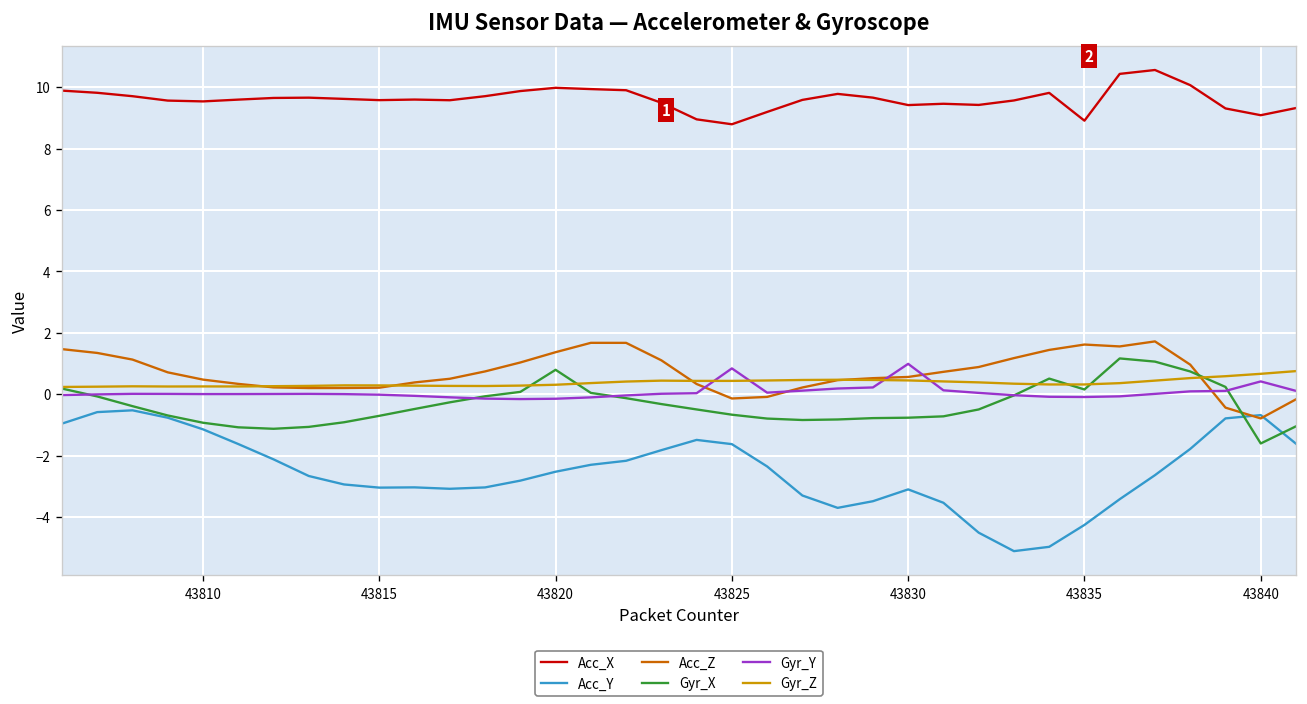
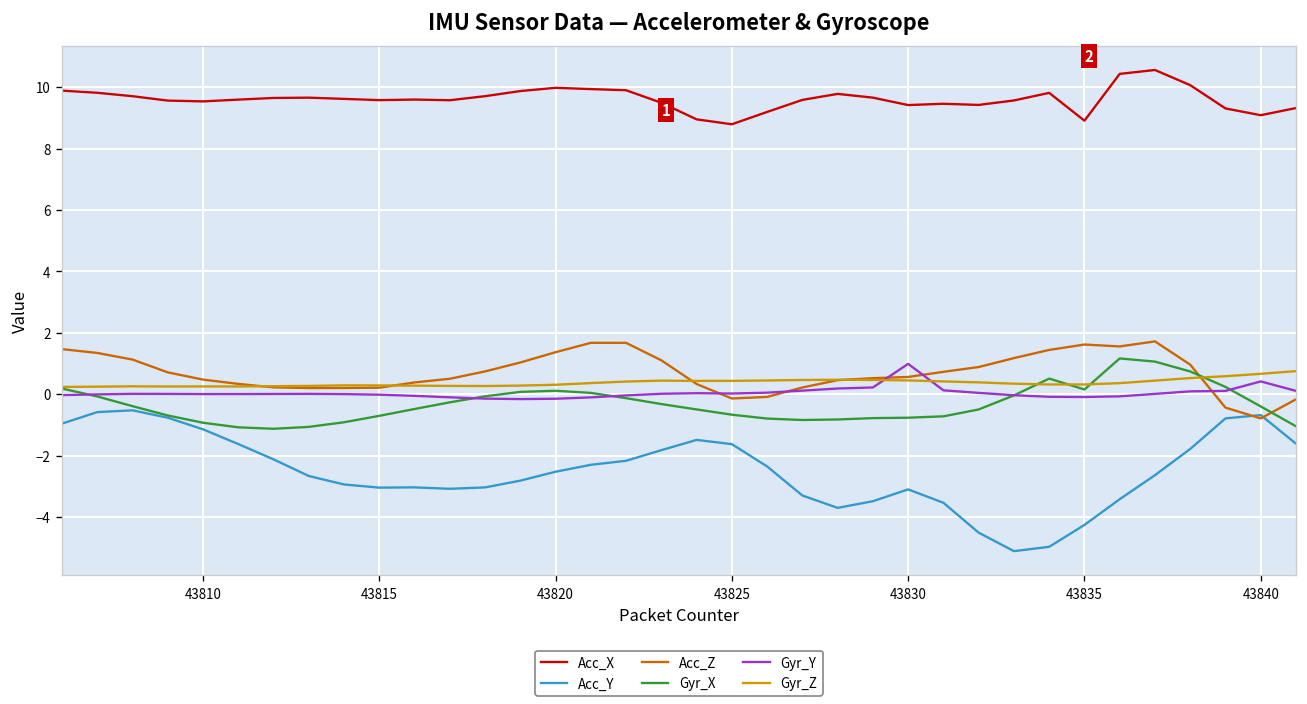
Gyr_X, 43820: 0.8 -> 0.1
Gyr_Y, 43825: 0.8 -> 0.0
Gyr_X, 43840: -1.6 -> -0.4
